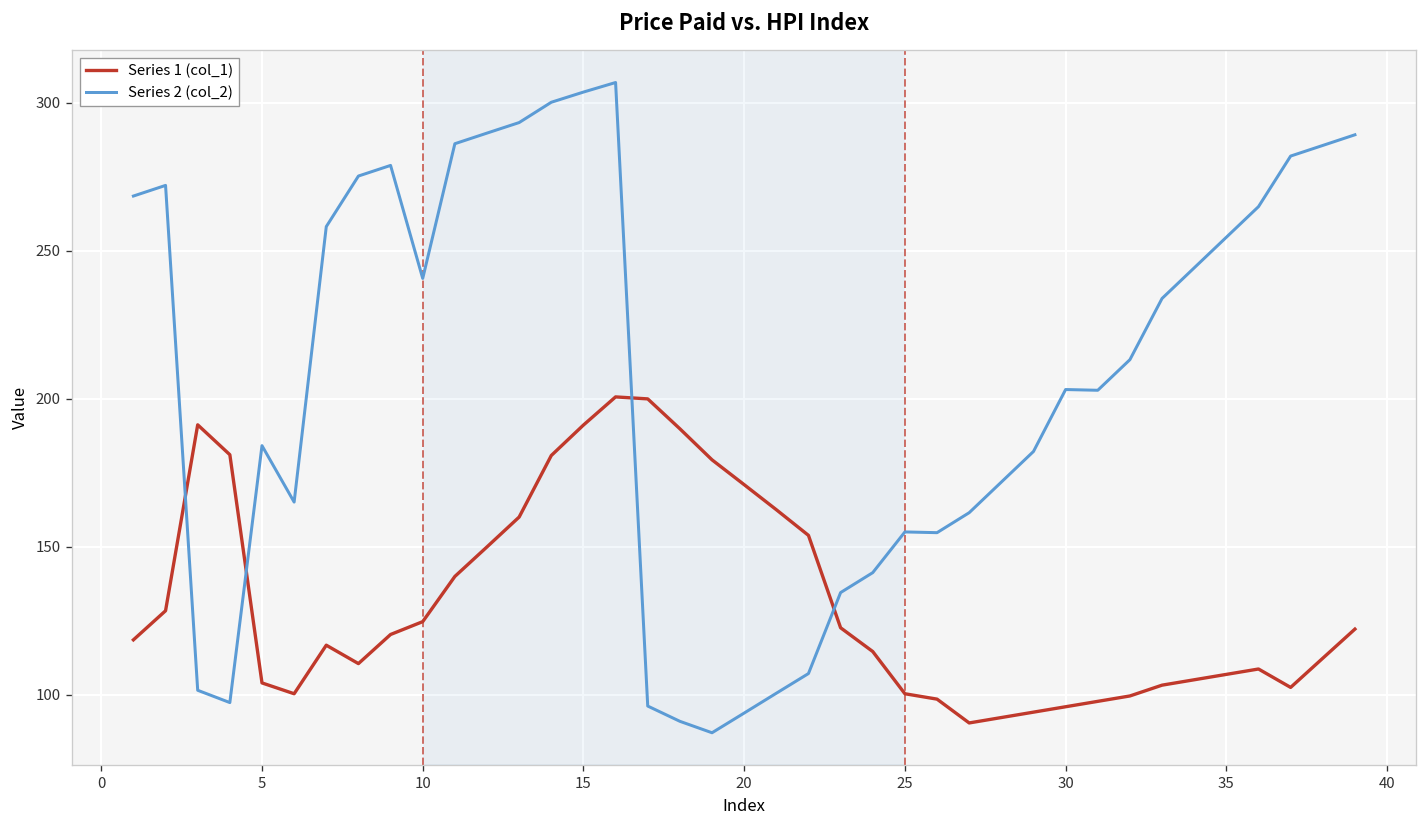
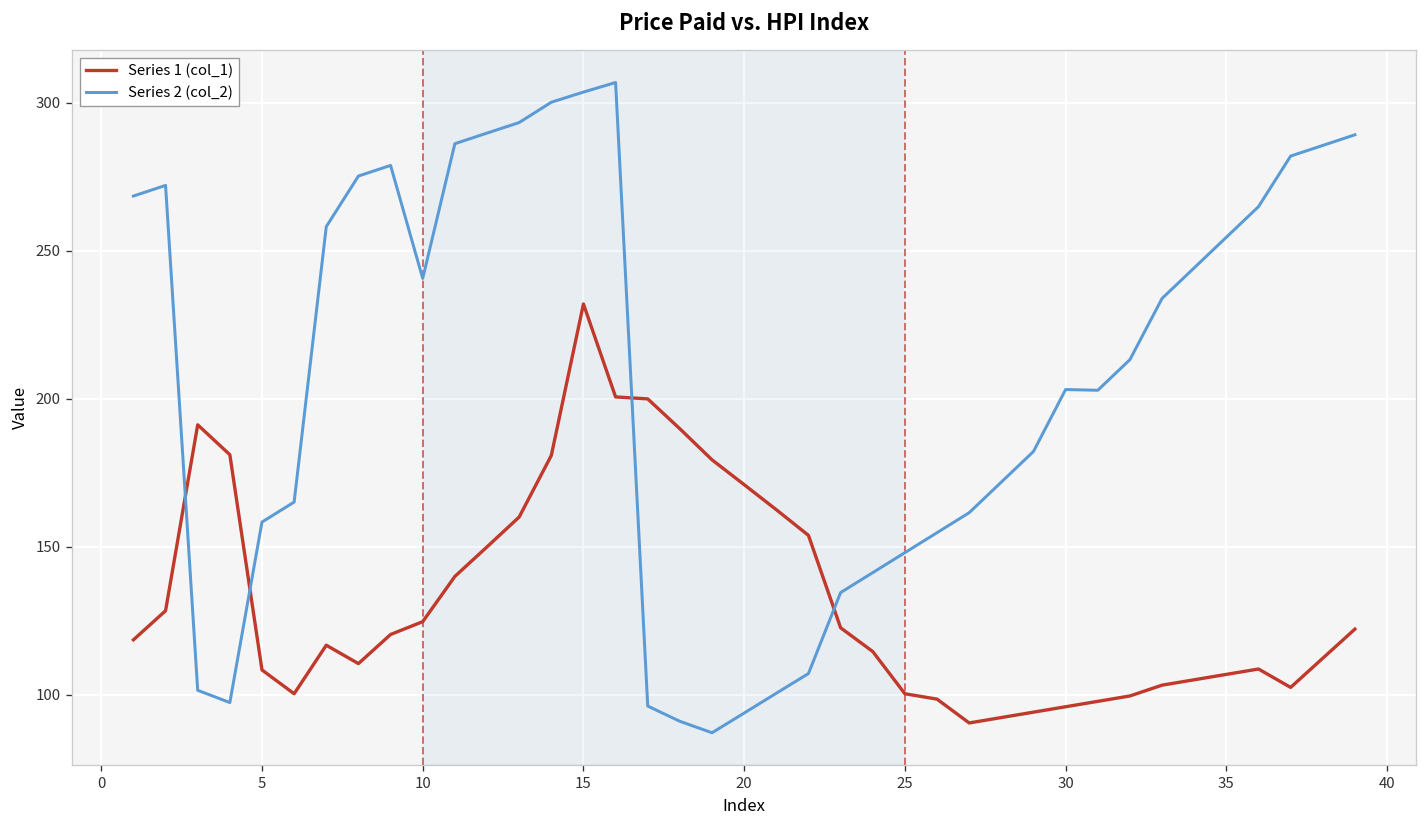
Series 1 (col_1), 5: 104 -> 108
Series 2 (col_2), 5: 184 -> 158
Series 1 (col_1), 15: 191 -> 232
Series 2 (col_2), 25: 155 -> 148
